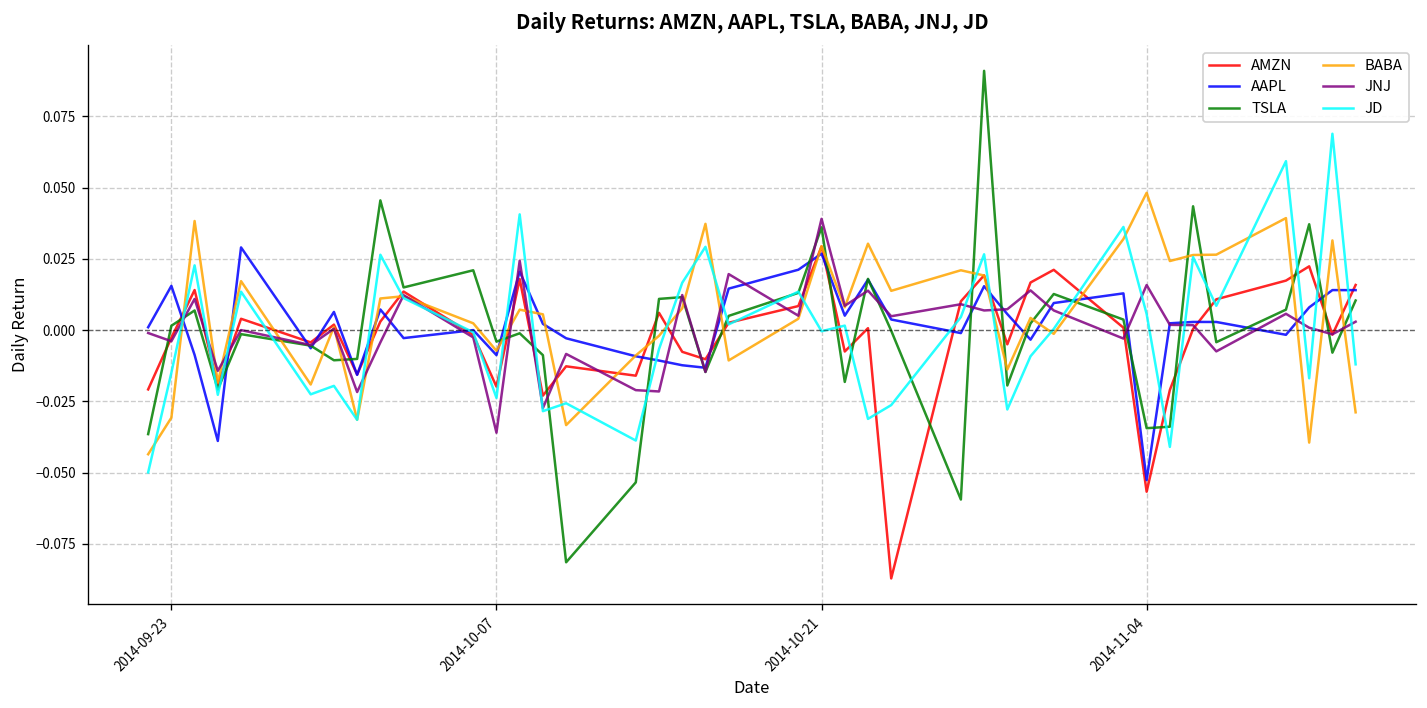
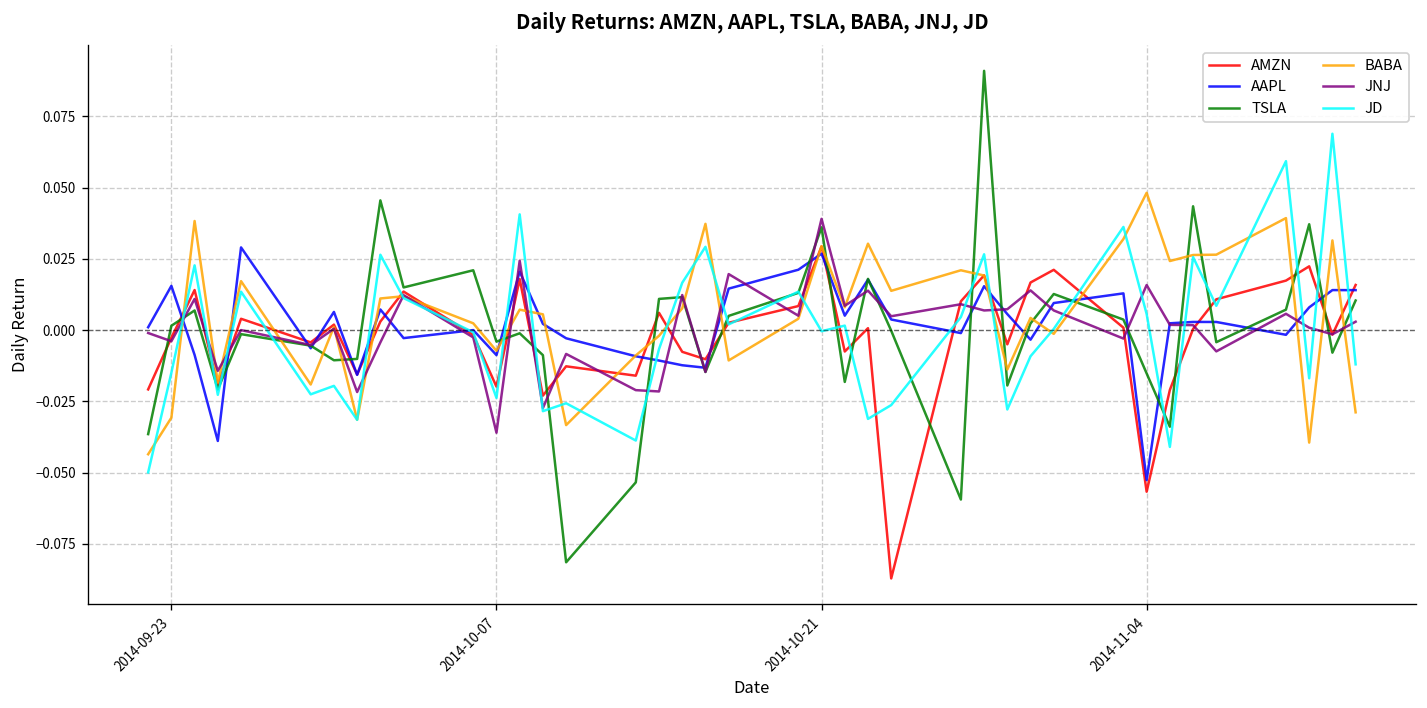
TSLA, 2014-11-04: -0.034 -> -0.015
